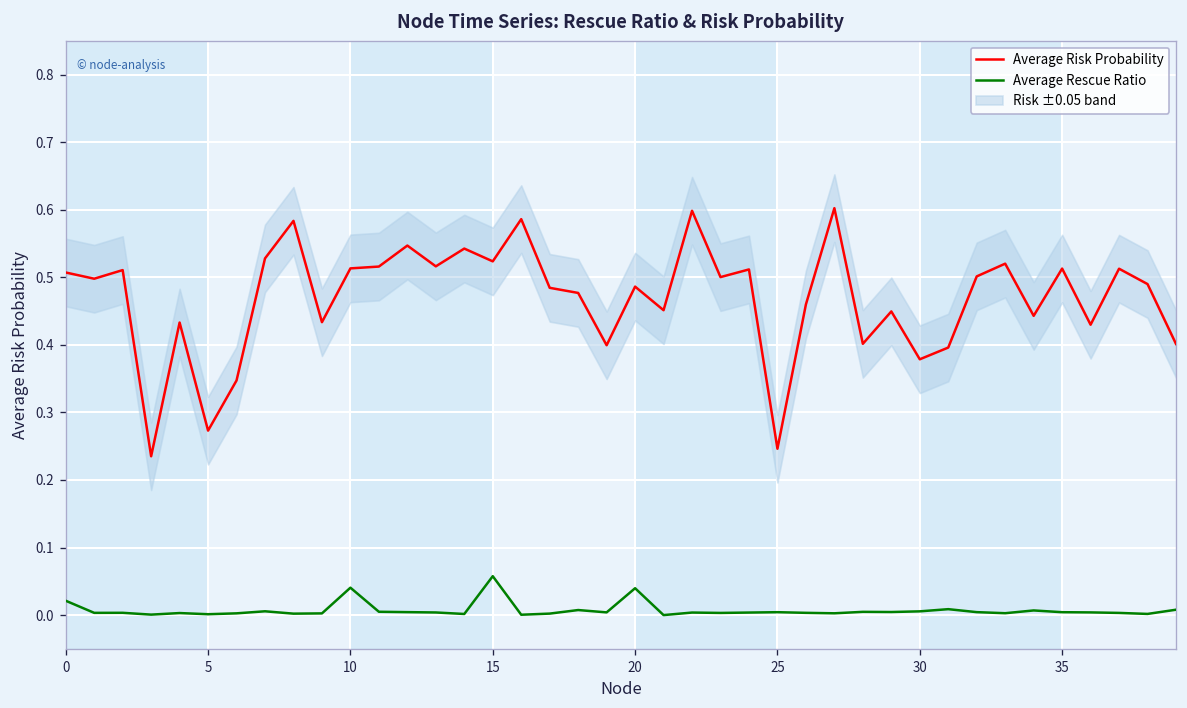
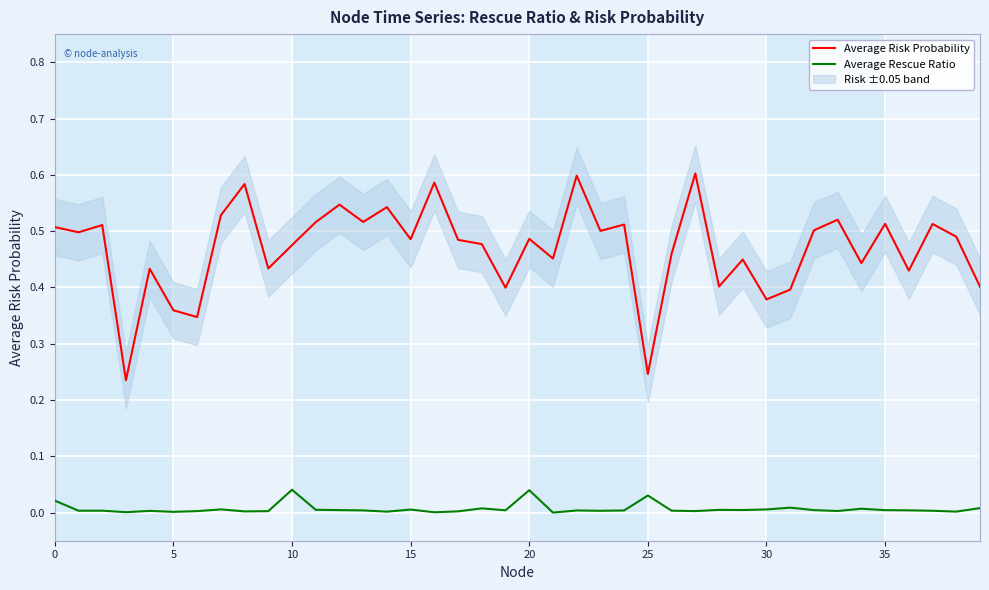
Average Risk Probability, 5: 0.27 -> 0.36
Average Risk Probability, 10: 0.51 -> 0.48
Average Risk Probability, 15: 0.52 -> 0.49
Average Rescue Ratio, 15: 0.06 -> 0.01
Average Rescue Ratio, 25: 0.00 -> 0.03
